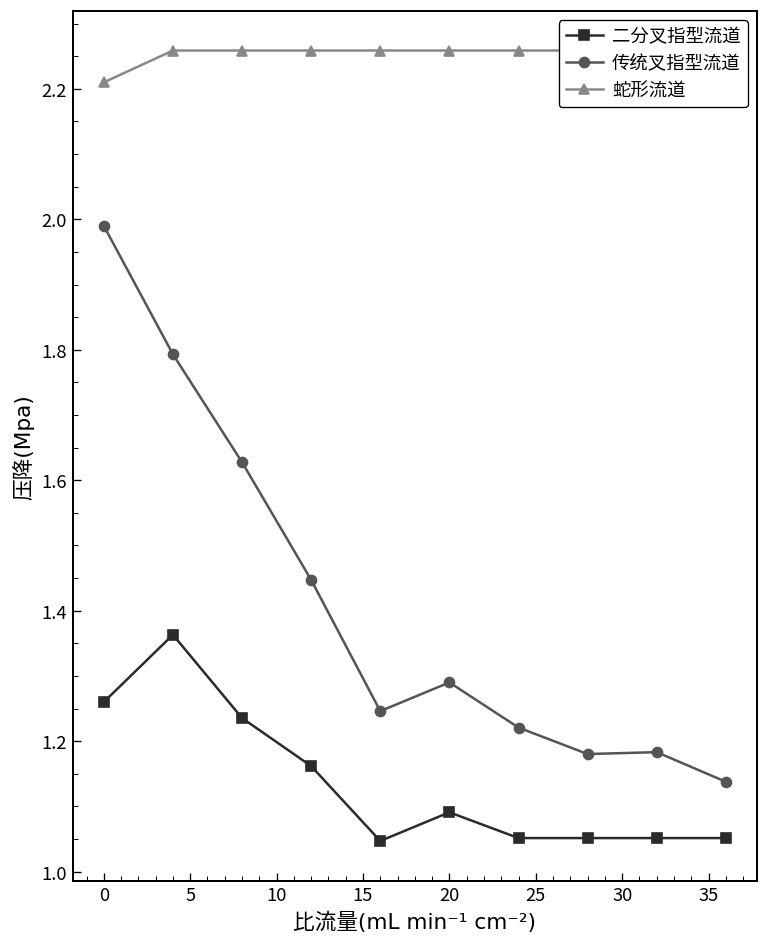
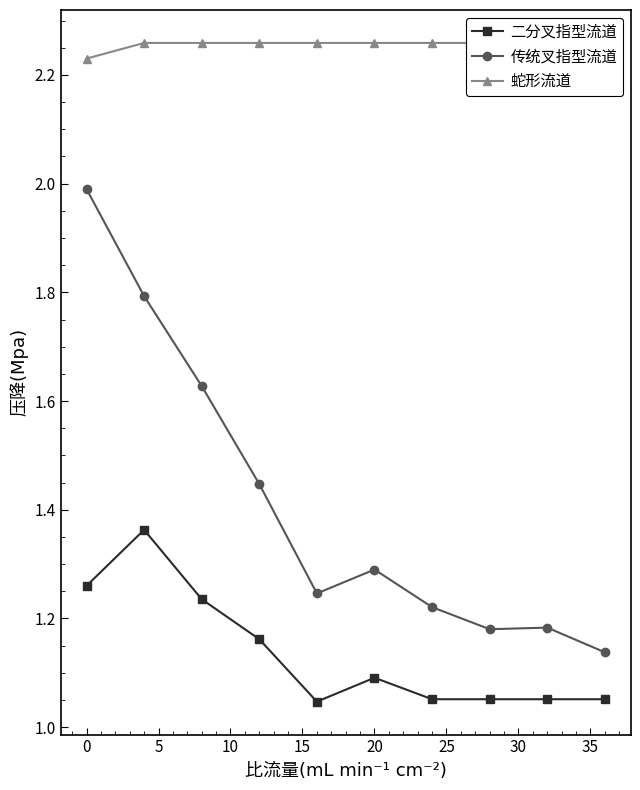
蛇形流道, 0: 2.21 -> 2.23
